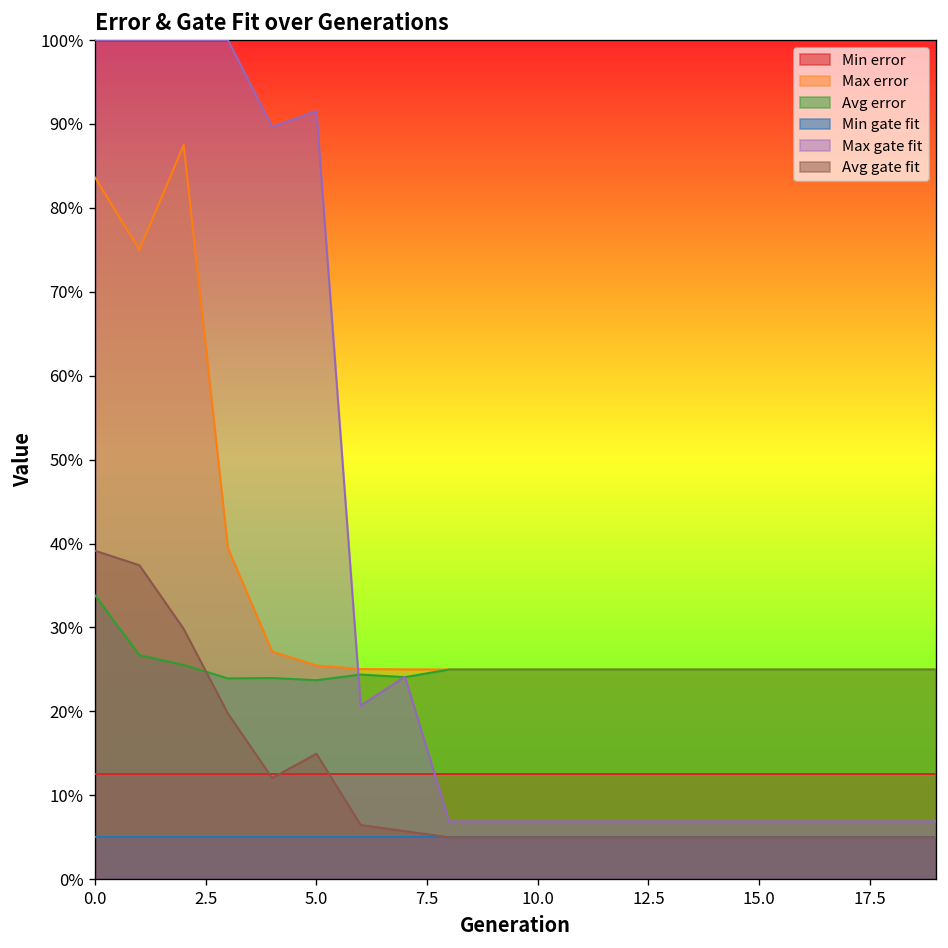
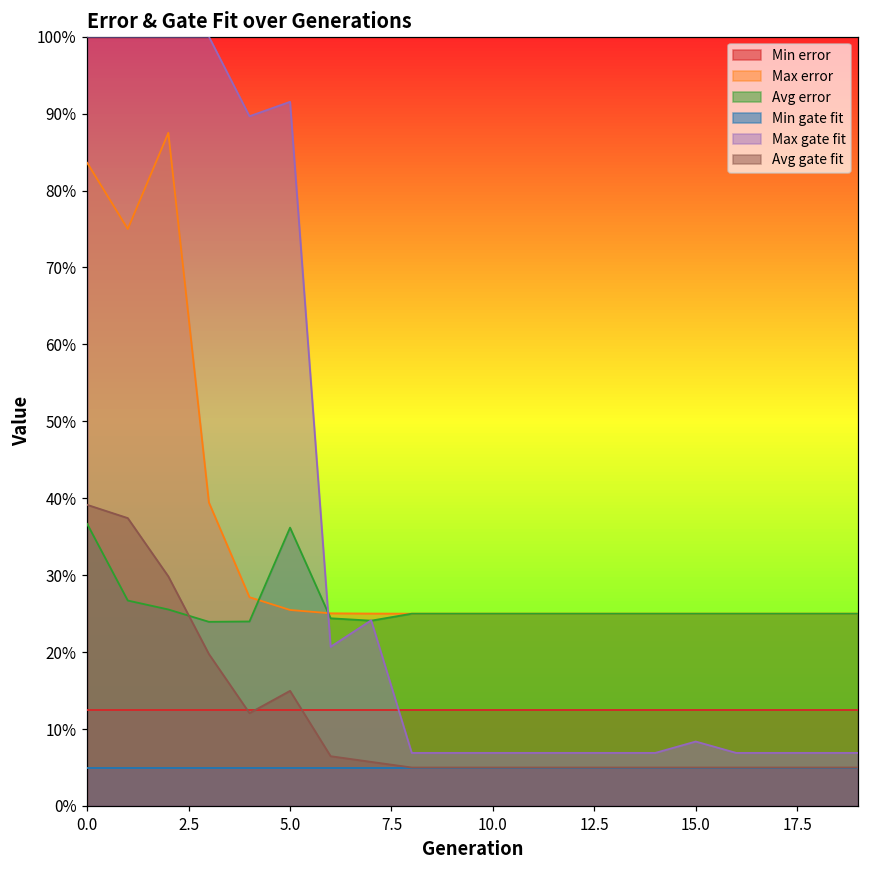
Avg error, 0.0: 34% -> 37%
Avg error, 5.0: 24% -> 36%
Max gate fit, 15.0: 7% -> 8%
